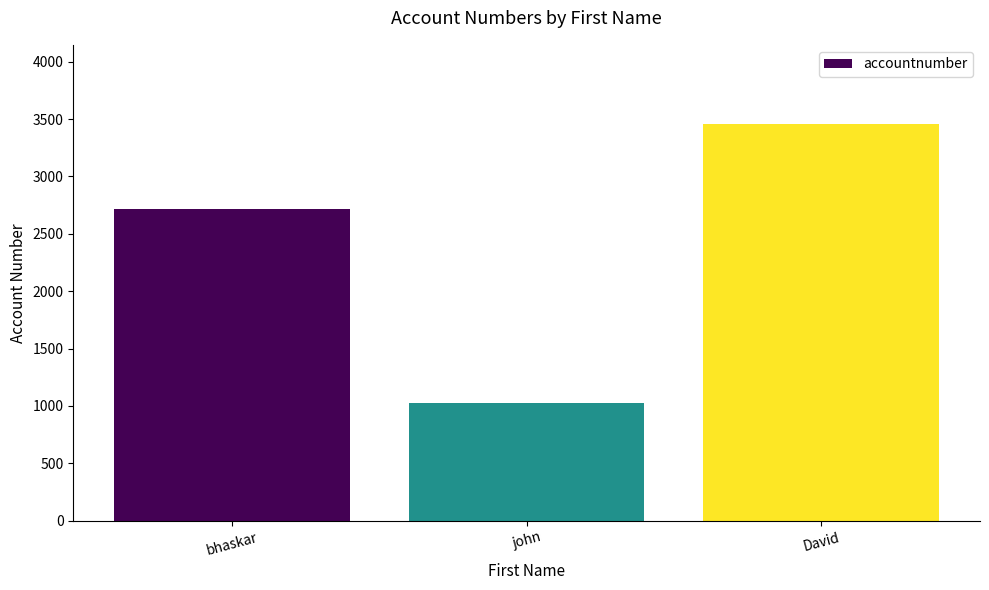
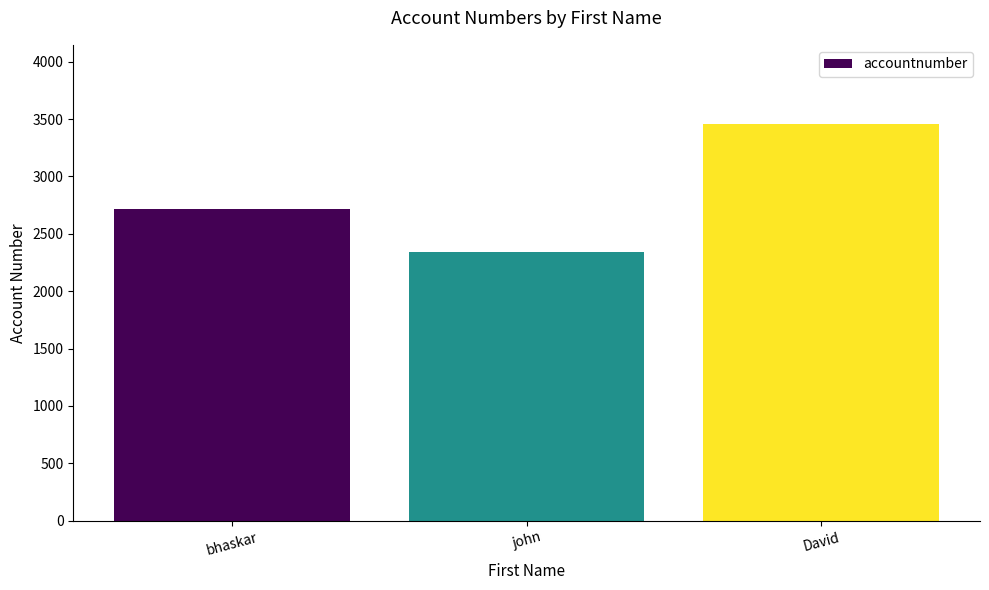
john: 1030 -> 2350
